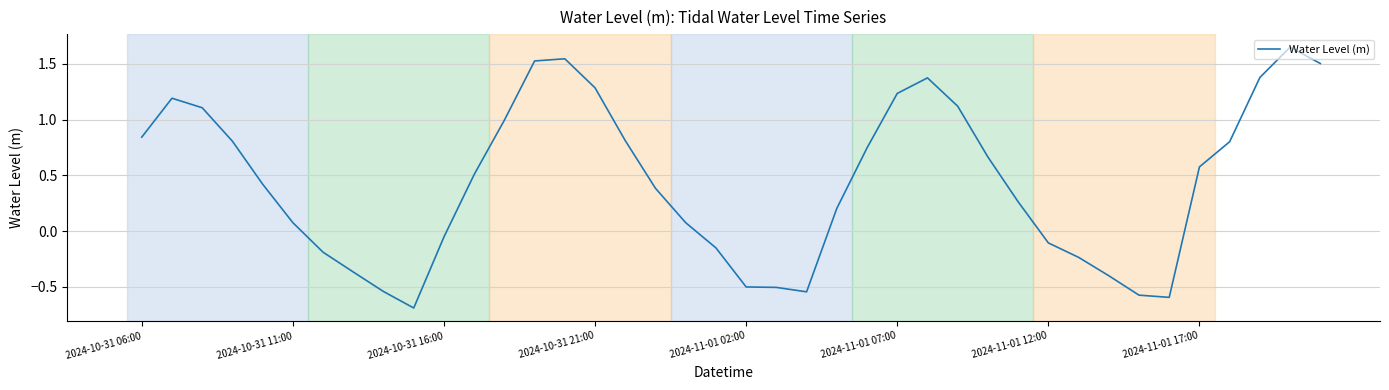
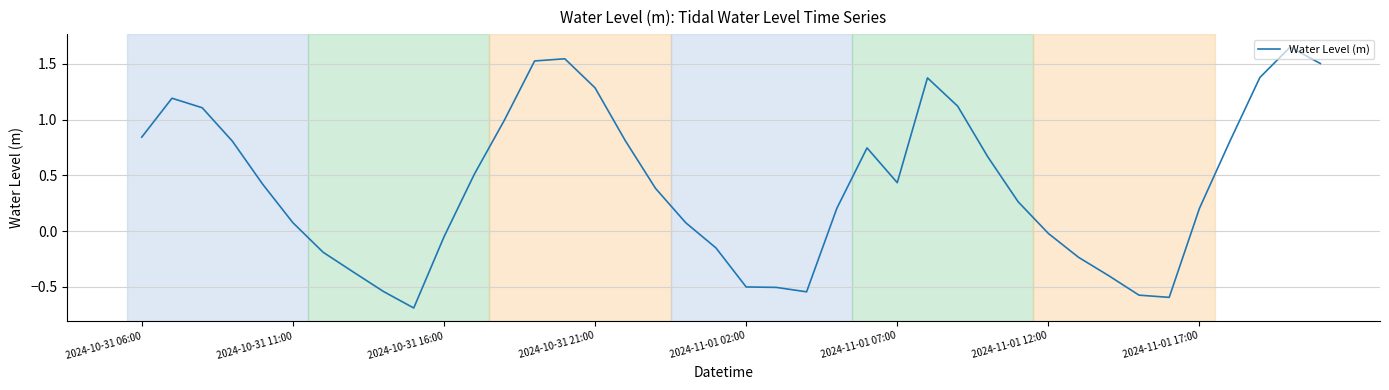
2024-11-01 07:00: 1.24 -> 0.44
2024-11-01 12:00: -0.11 -> -0.02
2024-11-01 17:00: 0.58 -> 0.20
